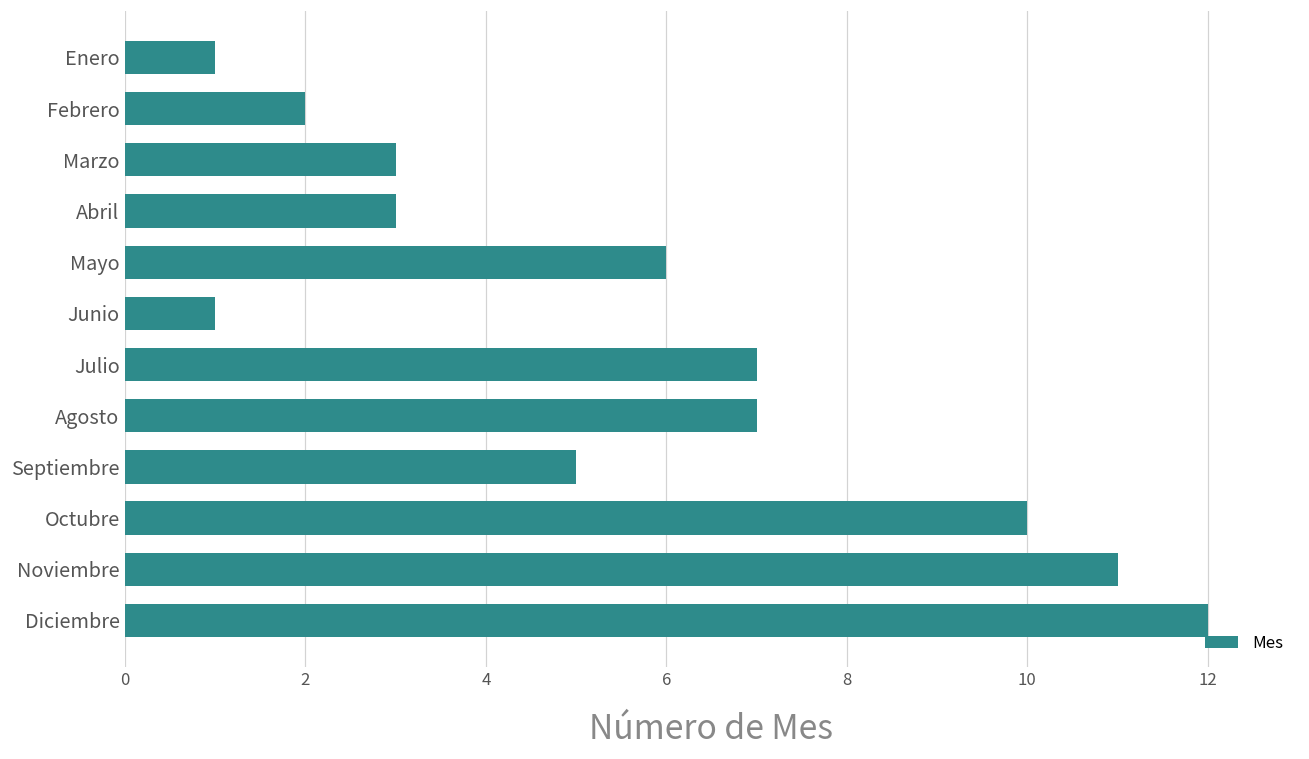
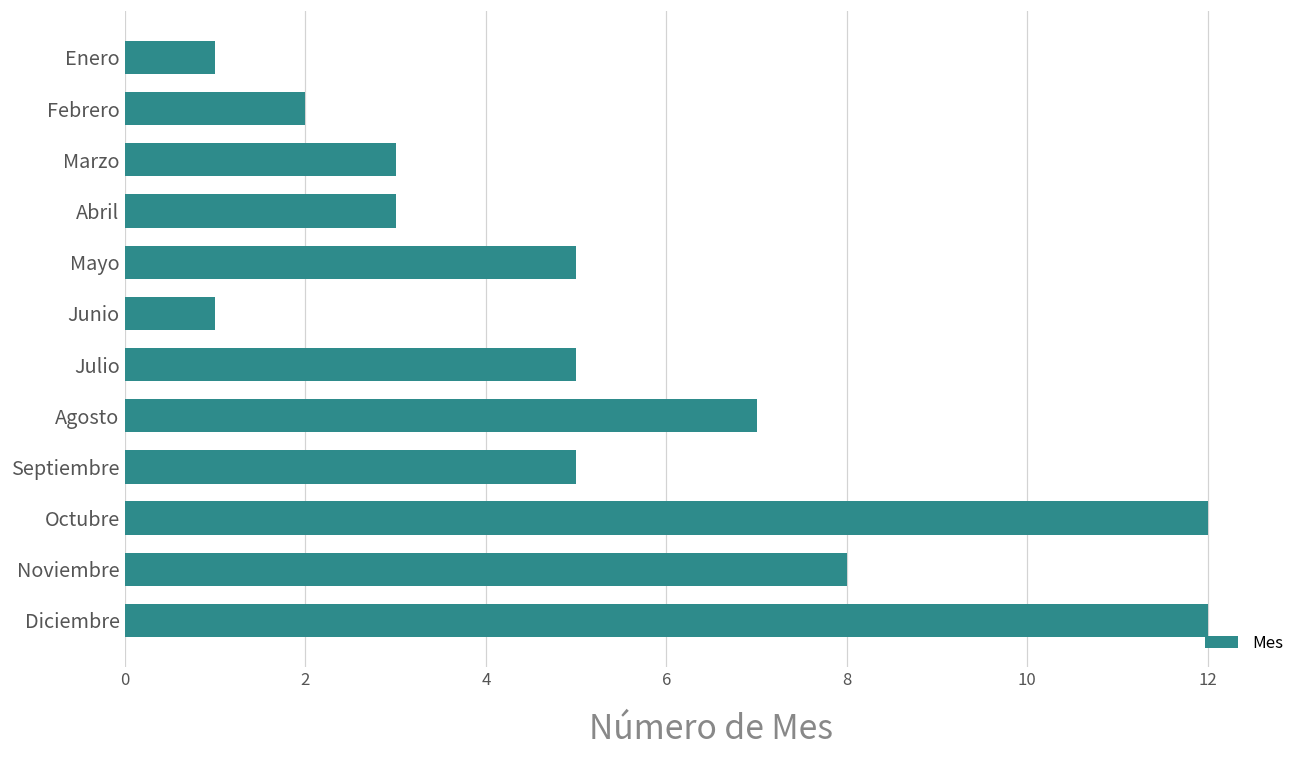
Mayo: 6 -> 5
Julio: 7 -> 5
Octubre: 10 -> 12
Noviembre: 11 -> 8
